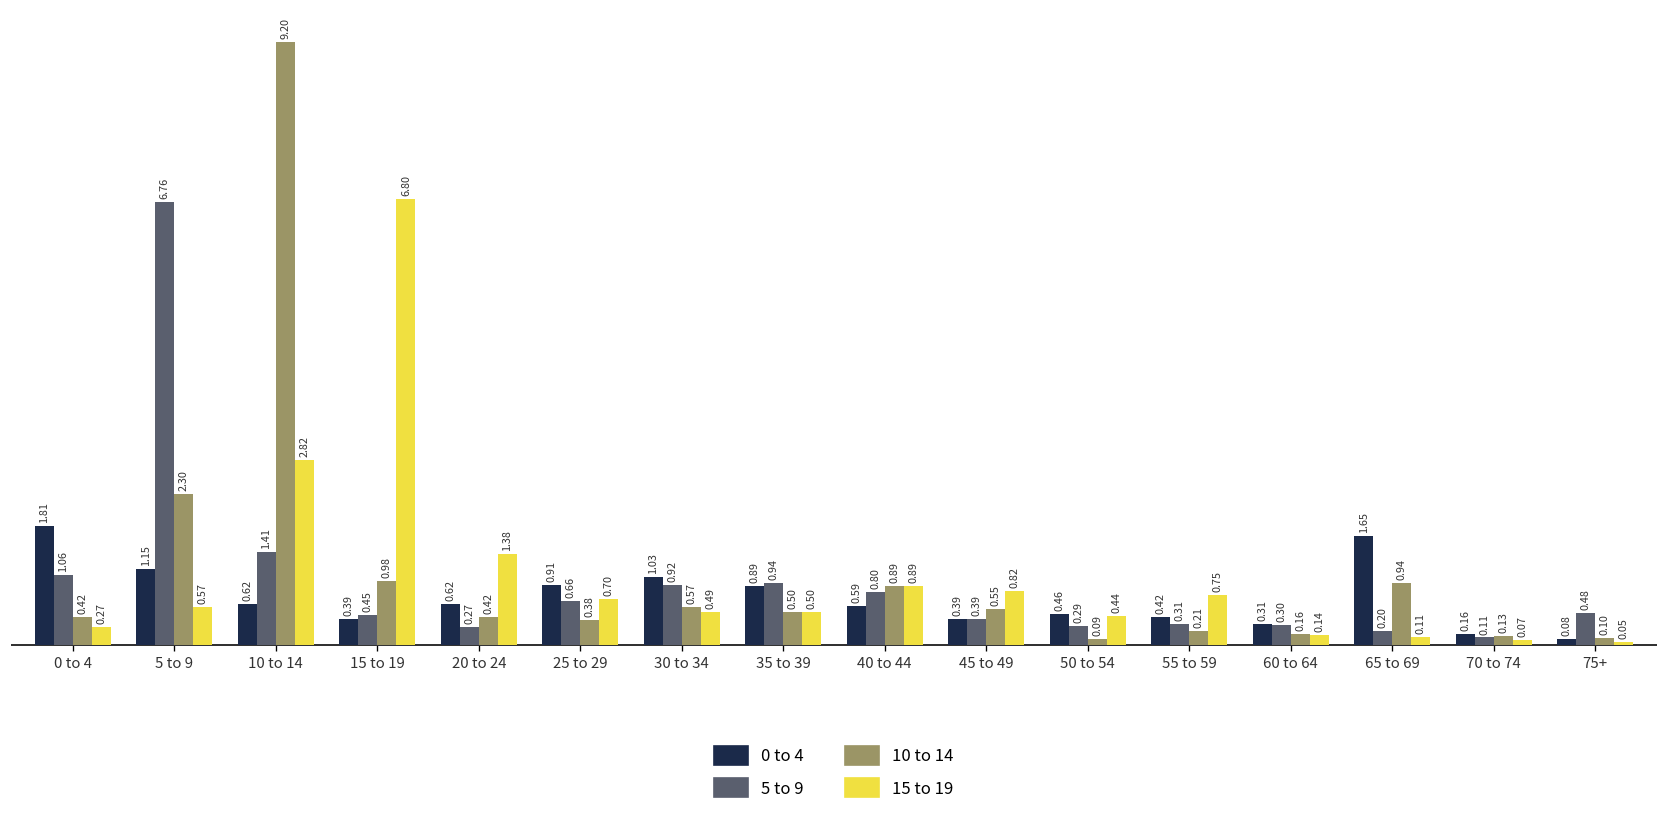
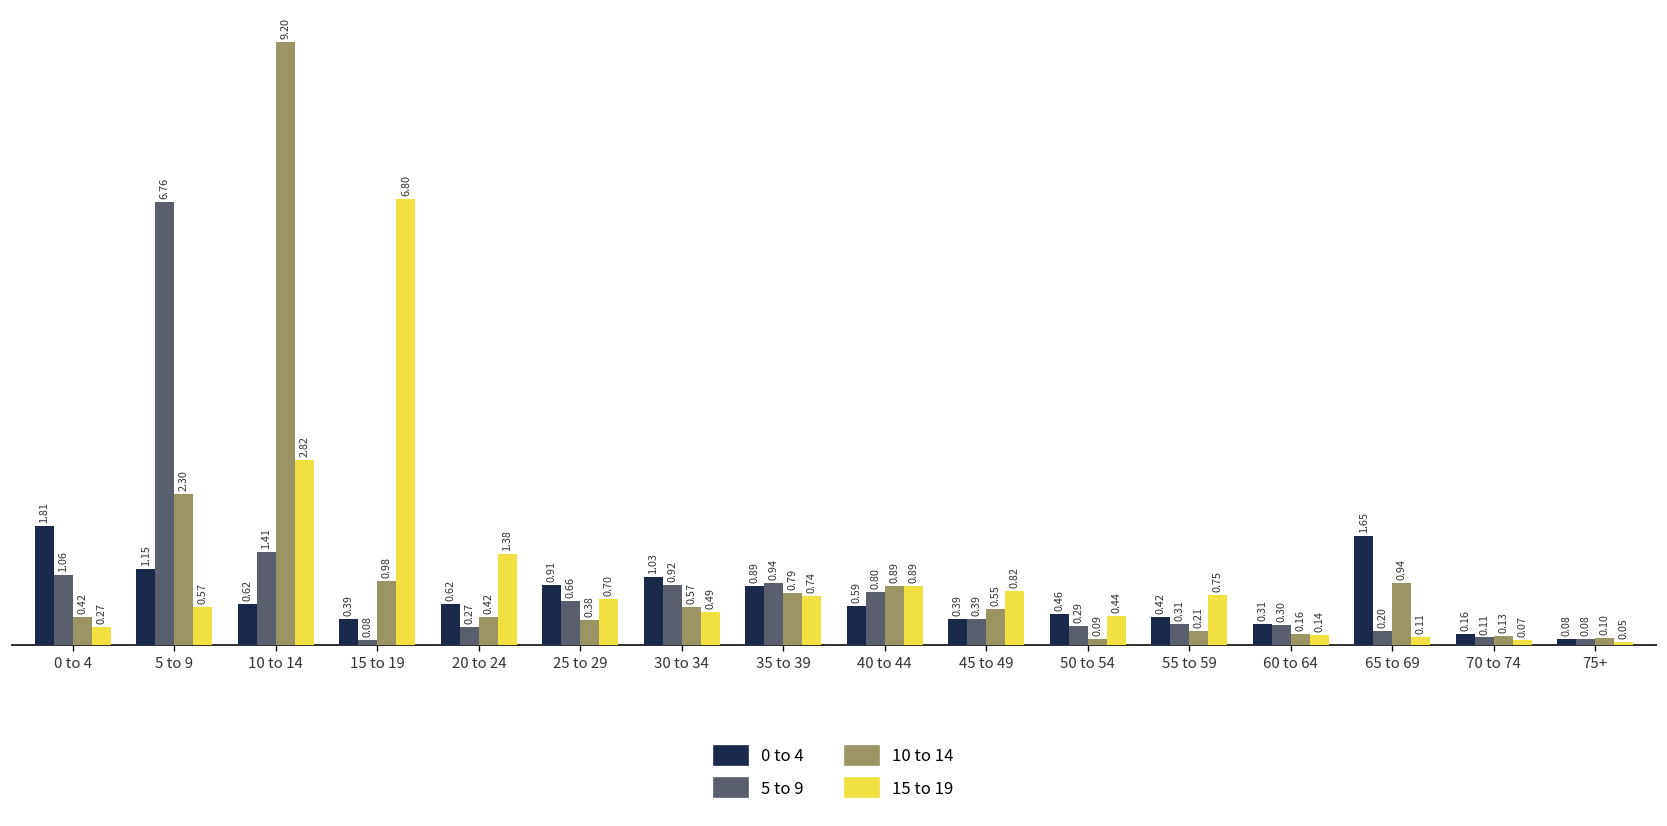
5 to 9, 15 to 19: 0.45 -> 0.08
10 to 14, 35 to 39: 0.50 -> 0.79
15 to 19, 35 to 39: 0.50 -> 0.74
5 to 9, 75+: 0.48 -> 0.08
